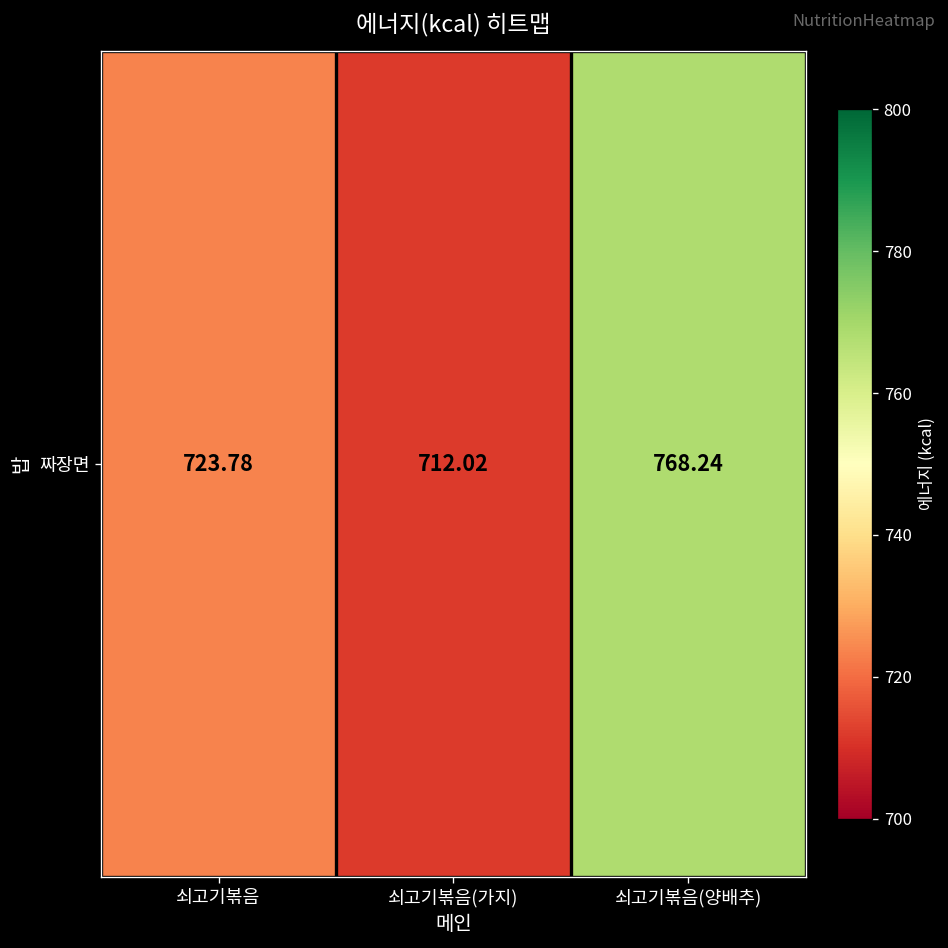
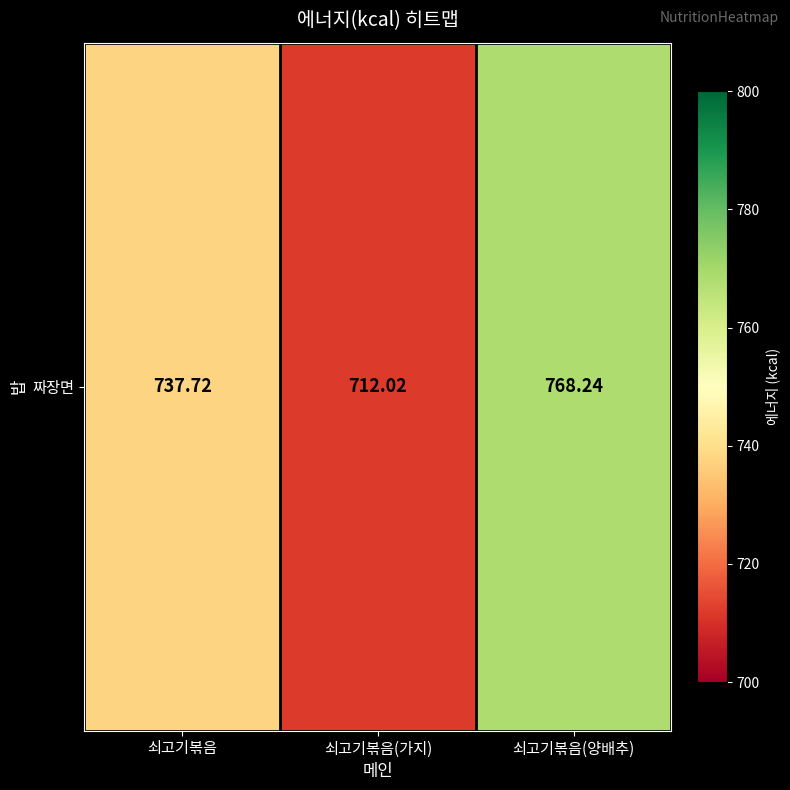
짜장면, 쇠고기볶음: 723.78 -> 737.72
